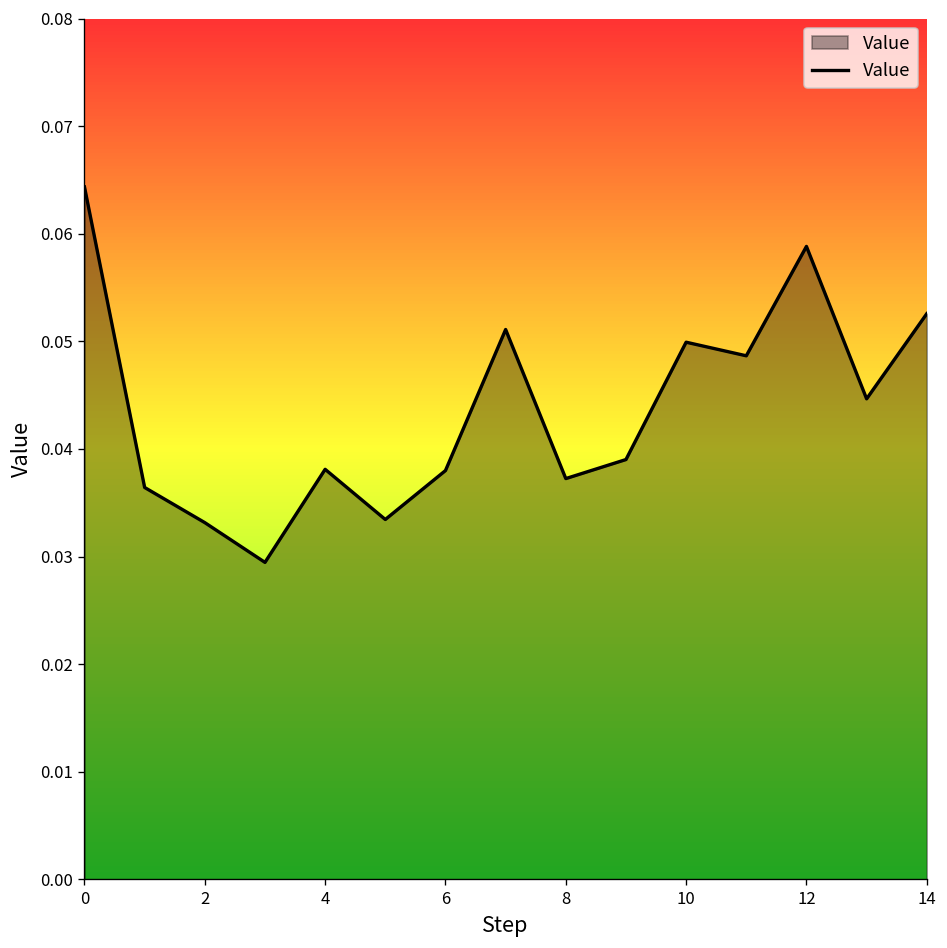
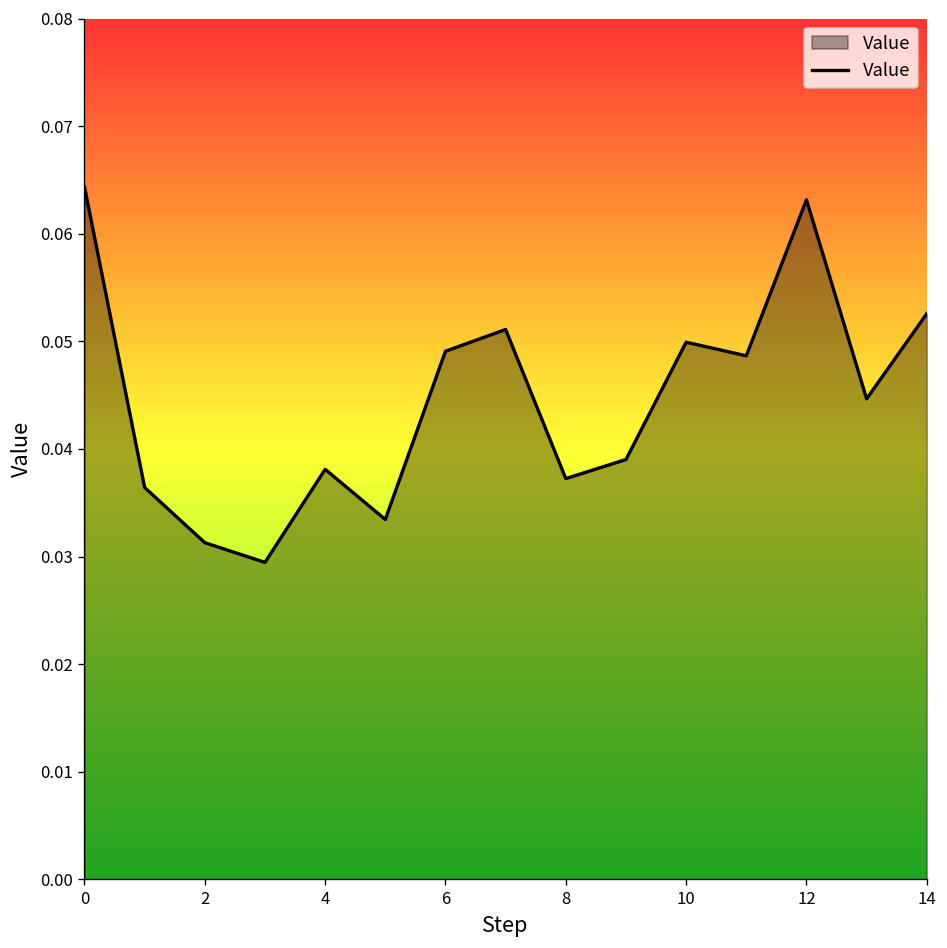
2: 0.033 -> 0.031
6: 0.038 -> 0.049
12: 0.059 -> 0.063
